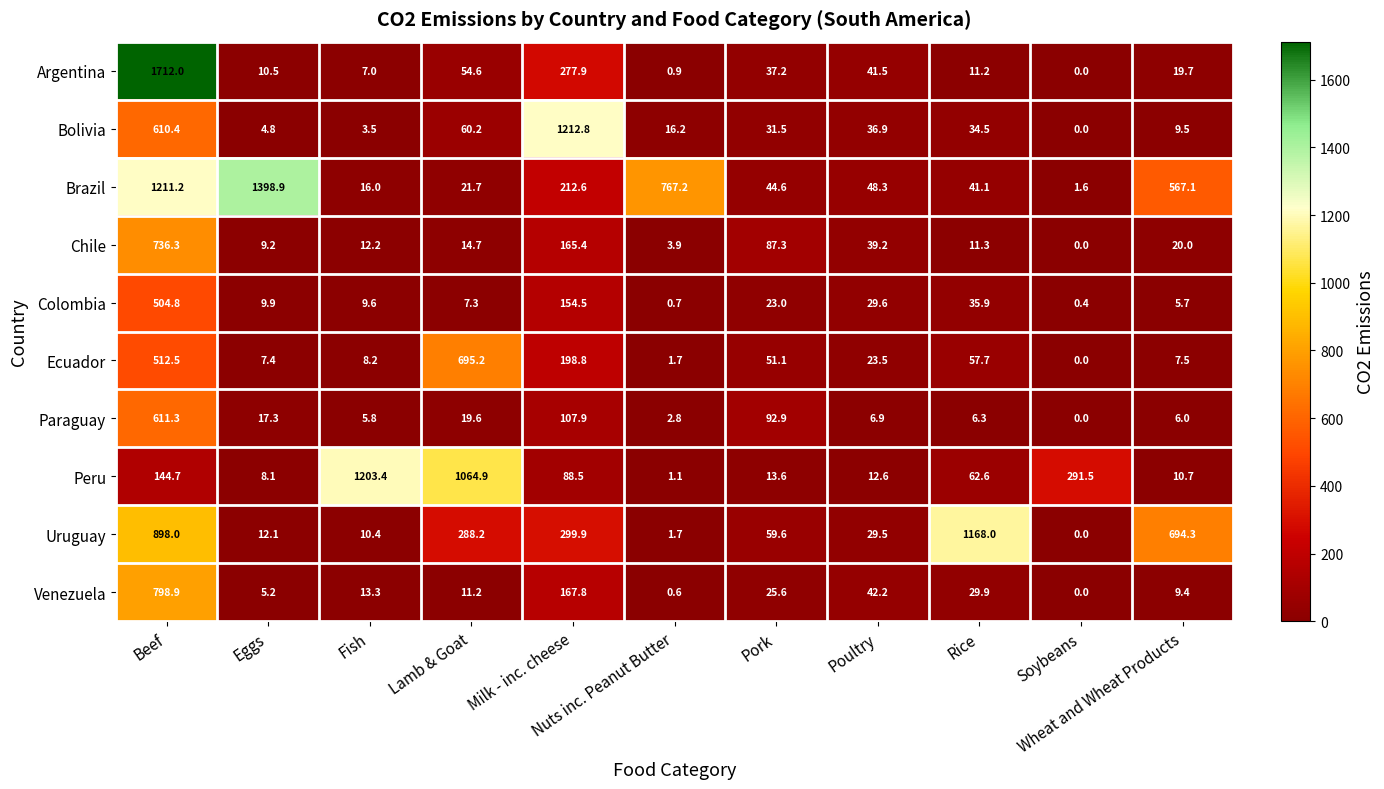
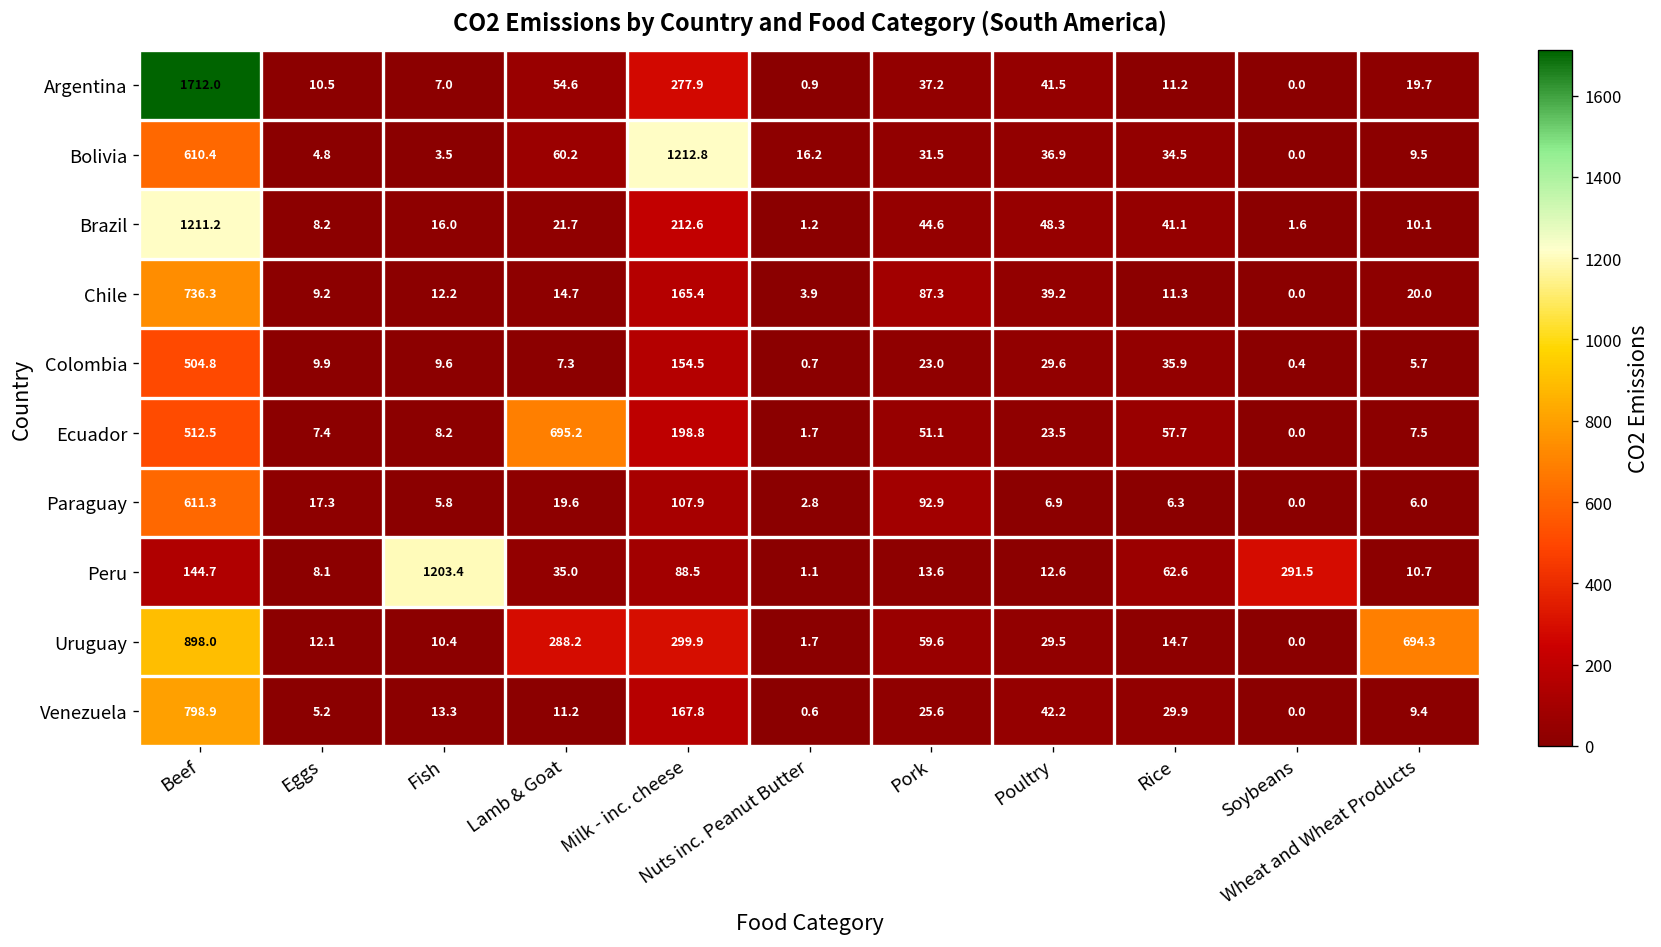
Brazil, Eggs: 1398.9 -> 8.2
Brazil, Nuts inc. Peanut Butter: 767.2 -> 1.2
Brazil, Wheat and Wheat Products: 567.1 -> 10.1
Peru, Lamb & Goat: 1064.9 -> 35.0
Uruguay, Rice: 1168.0 -> 14.7
